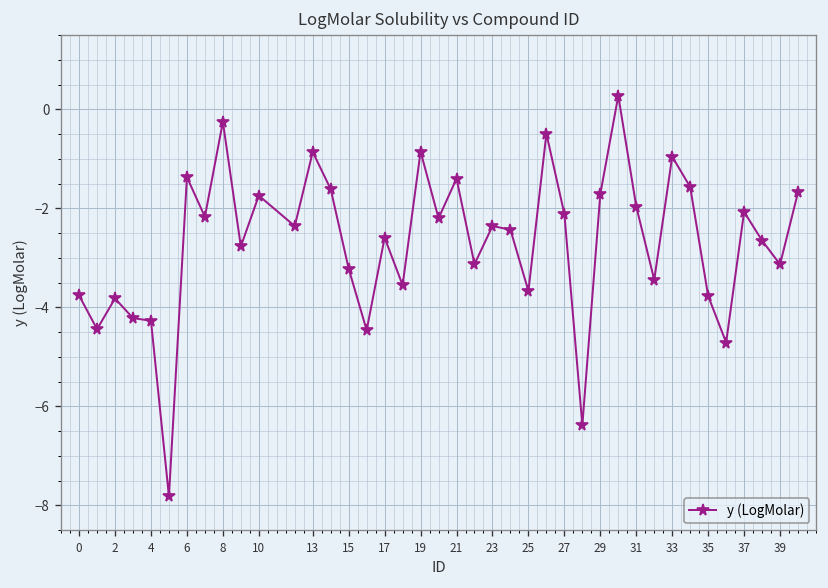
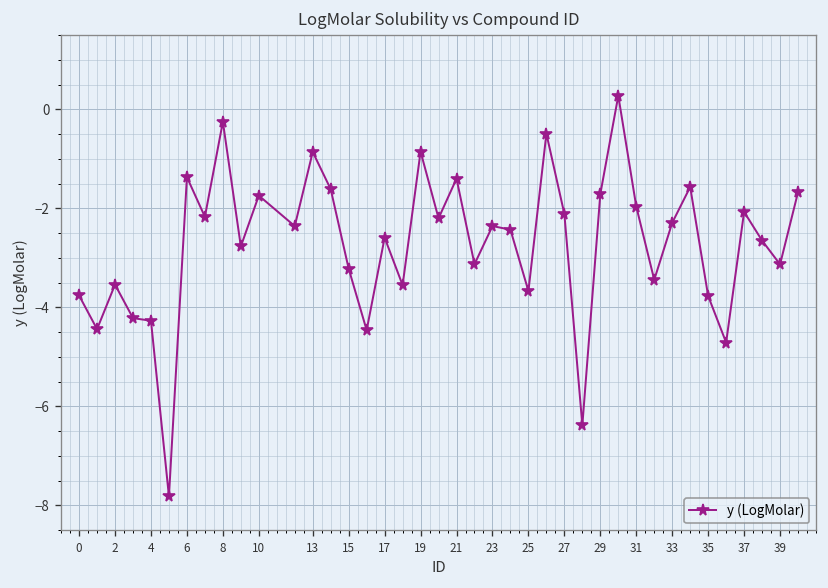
2: -3.8 -> -3.5
33: -1.0 -> -2.3
